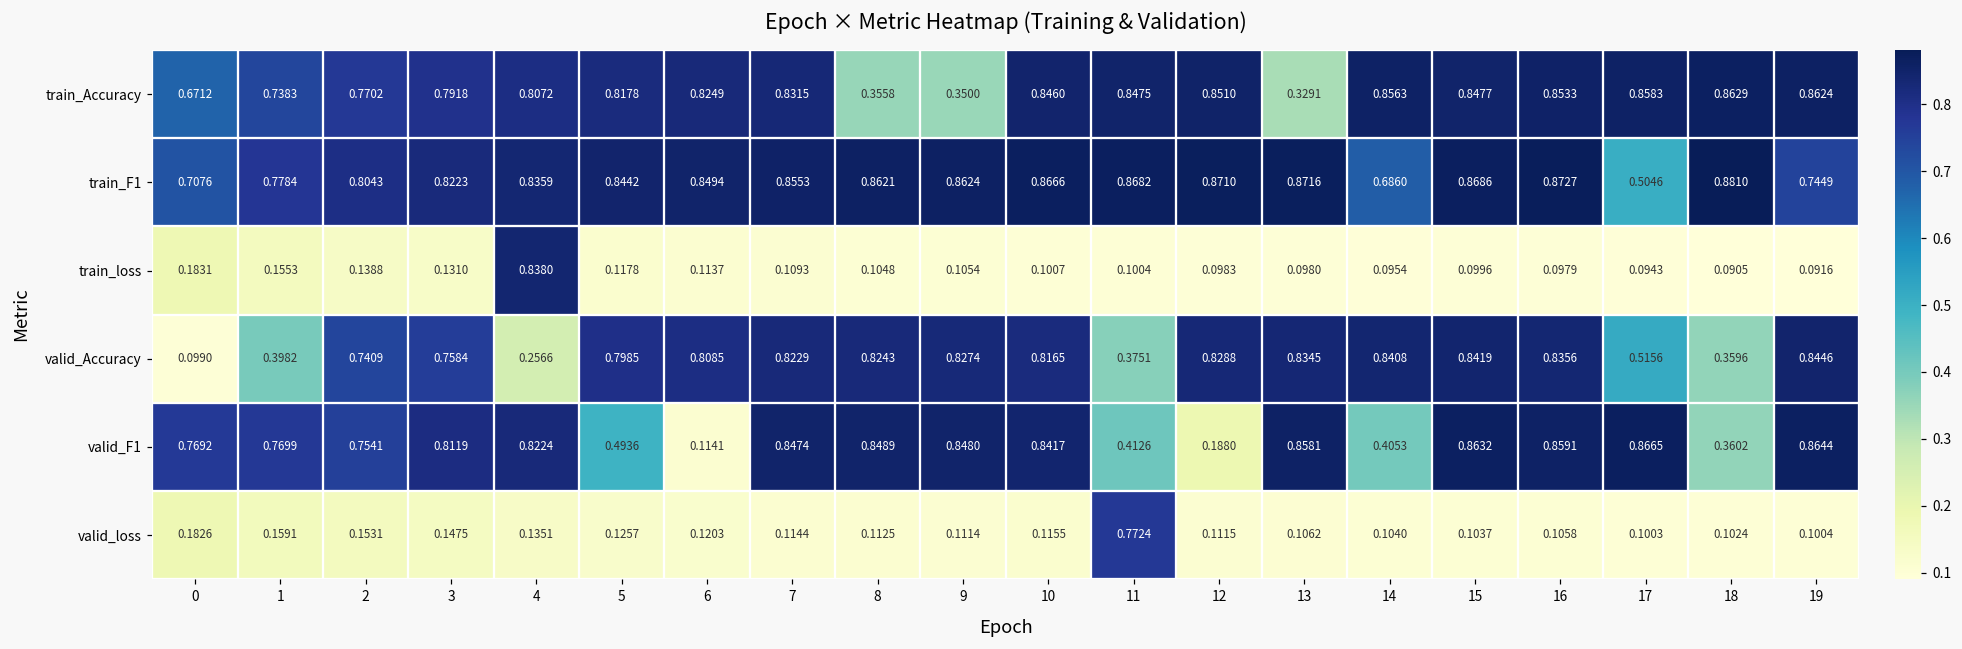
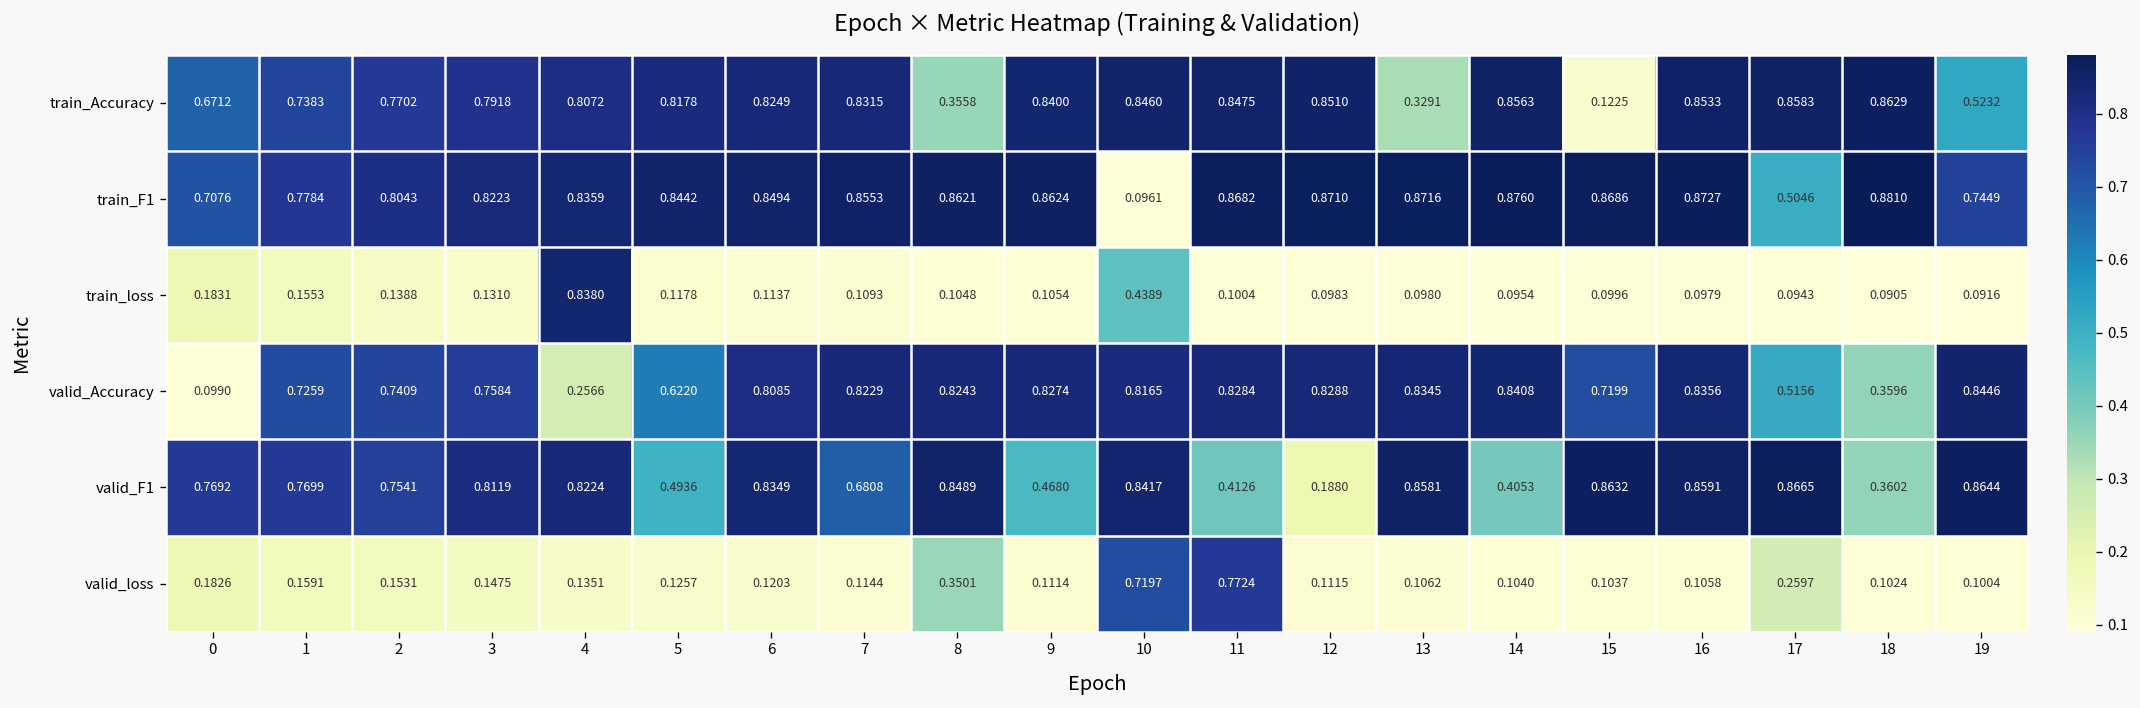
train_Accuracy, 9: 0.3500 -> 0.8400
train_Accuracy, 15: 0.8477 -> 0.1225
train_Accuracy, 19: 0.8624 -> 0.5232
train_F1, 10: 0.8666 -> 0.0961
train_F1, 14: 0.6860 -> 0.8760
train_loss, 10: 0.1007 -> 0.4389
valid_Accuracy, 1: 0.3982 -> 0.7259
valid_Accuracy, 5: 0.7985 -> 0.6220
valid_Accuracy, 11: 0.3751 -> 0.8284
valid_Accuracy, 15: 0.8419 -> 0.7199
valid_F1, 6: 0.1141 -> 0.8349
valid_F1, 7: 0.8474 -> 0.6808
valid_F1, 9: 0.8480 -> 0.4680
valid_loss, 8: 0.1125 -> 0.3501
valid_loss, 10: 0.1155 -> 0.7197
valid_loss, 17: 0.1003 -> 0.2597
